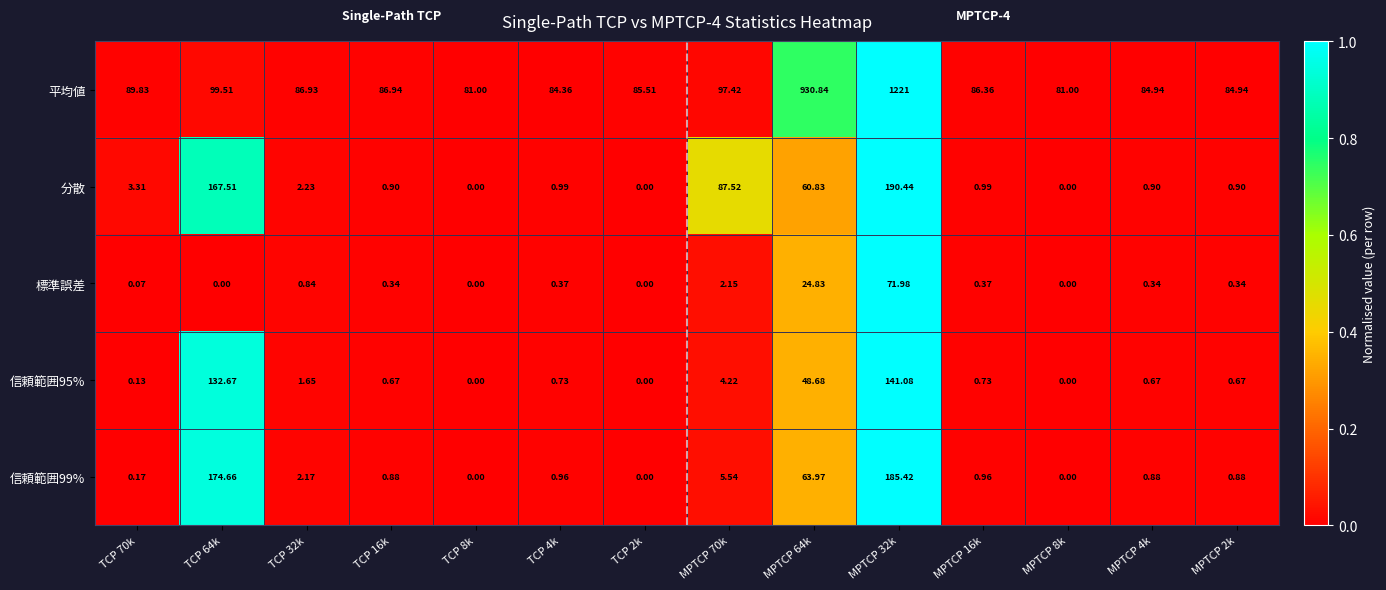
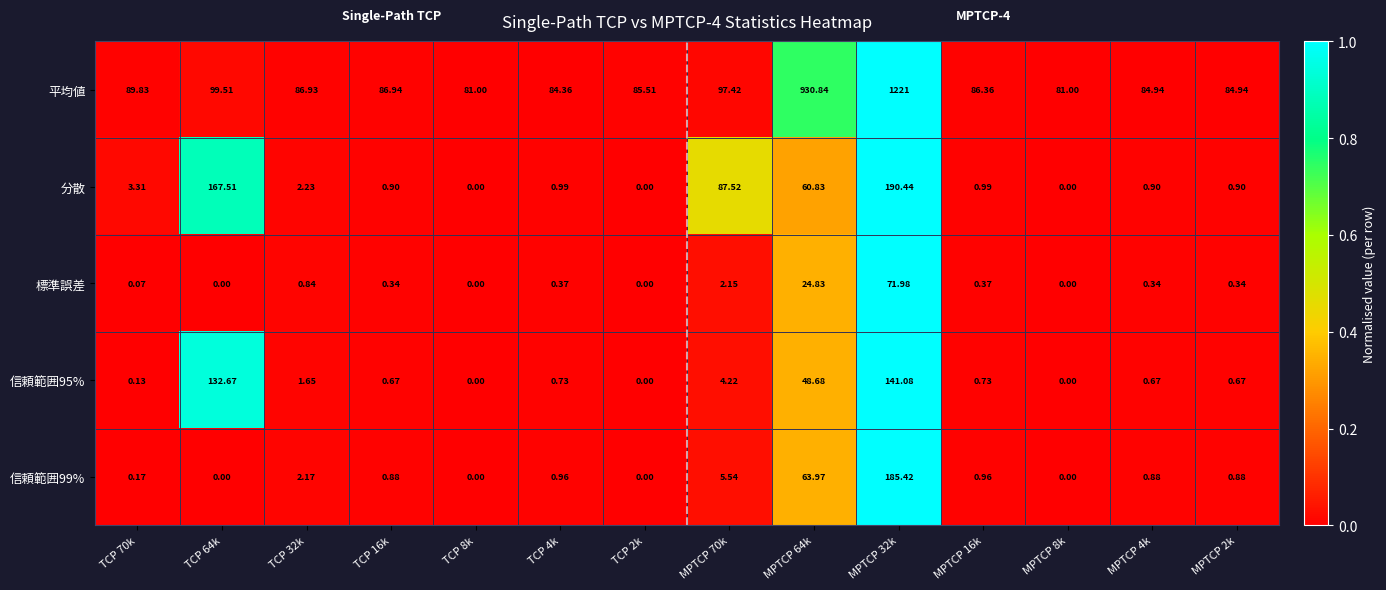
信頼範囲99%, TCP 64k: 174.66 -> 0.00
